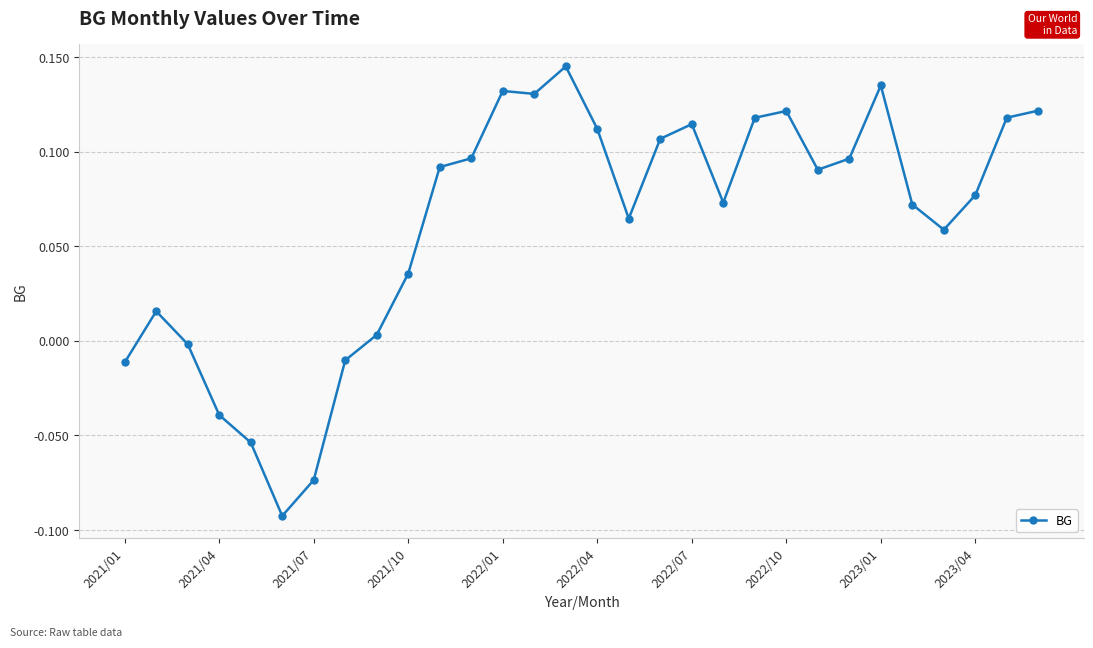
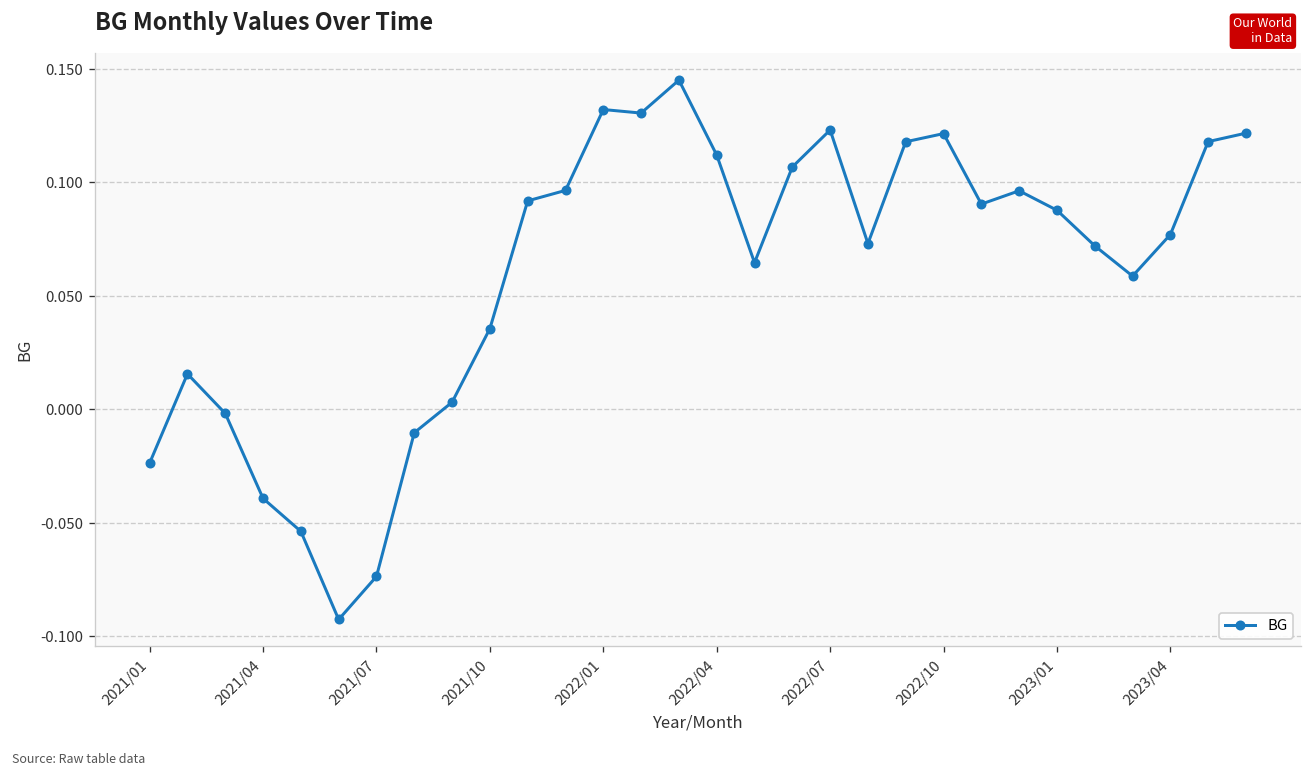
2021/01: -0.011 -> -0.024
2022/07: 0.115 -> 0.123
2023/01: 0.135 -> 0.088
